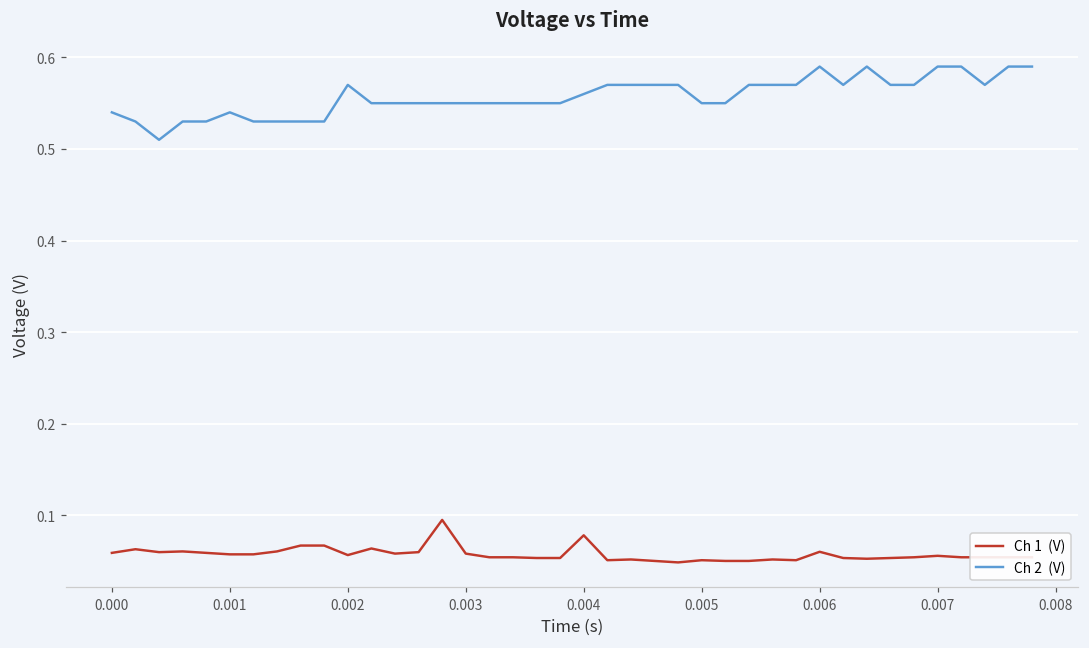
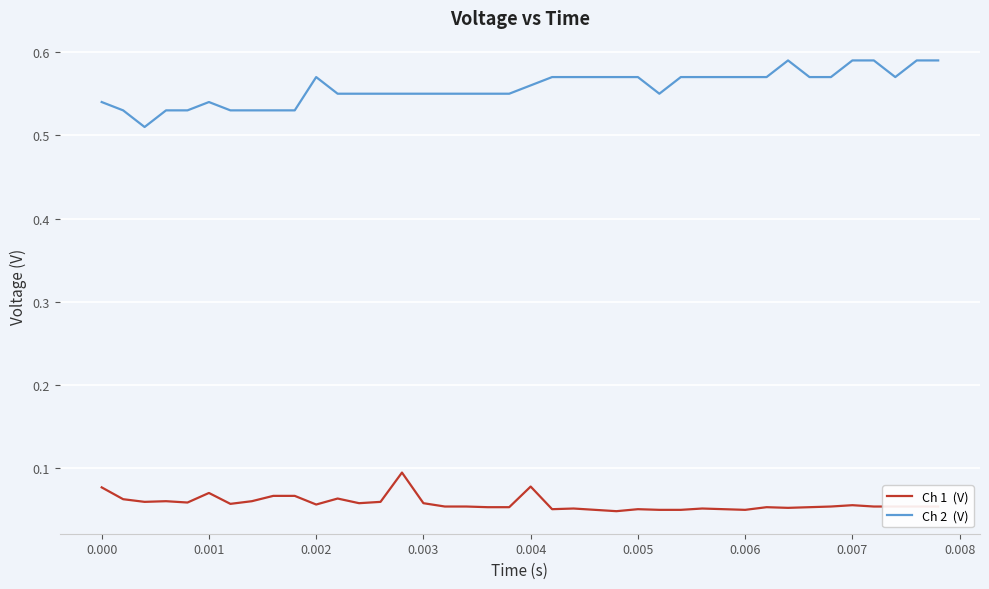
Ch 1 (V), 0.000: 0.06 -> 0.08
Ch 1 (V), 0.001: 0.06 -> 0.07
Ch 2 (V), 0.005: 0.55 -> 0.57
Ch 1 (V), 0.006: 0.06 -> 0.05
Ch 2 (V), 0.006: 0.59 -> 0.57
